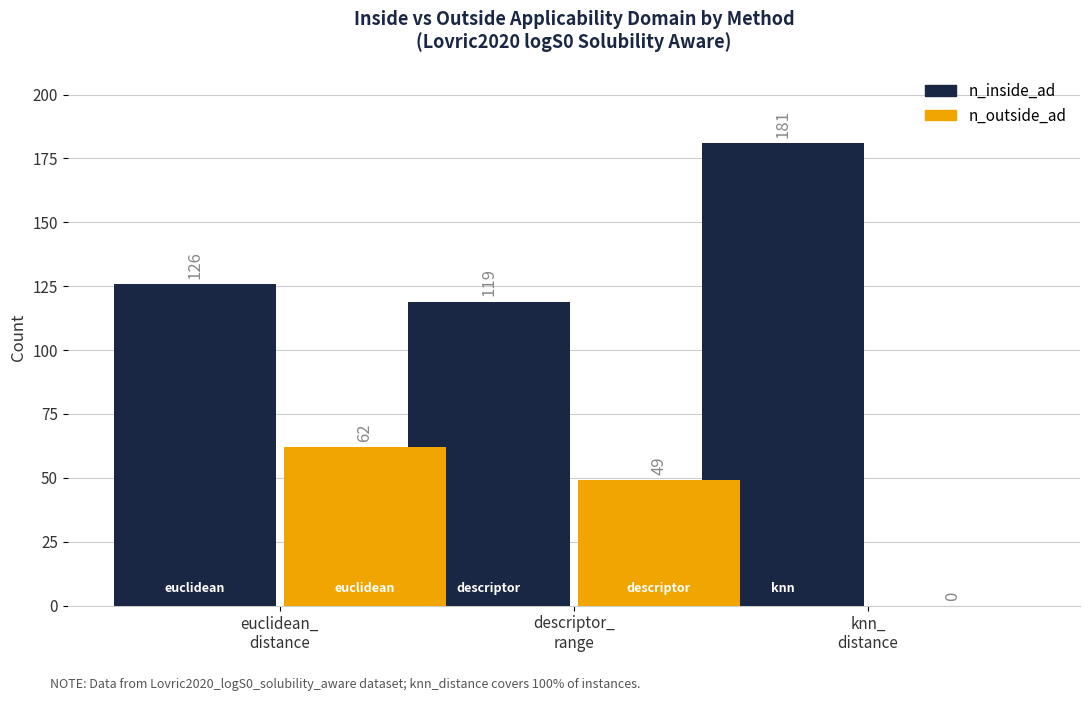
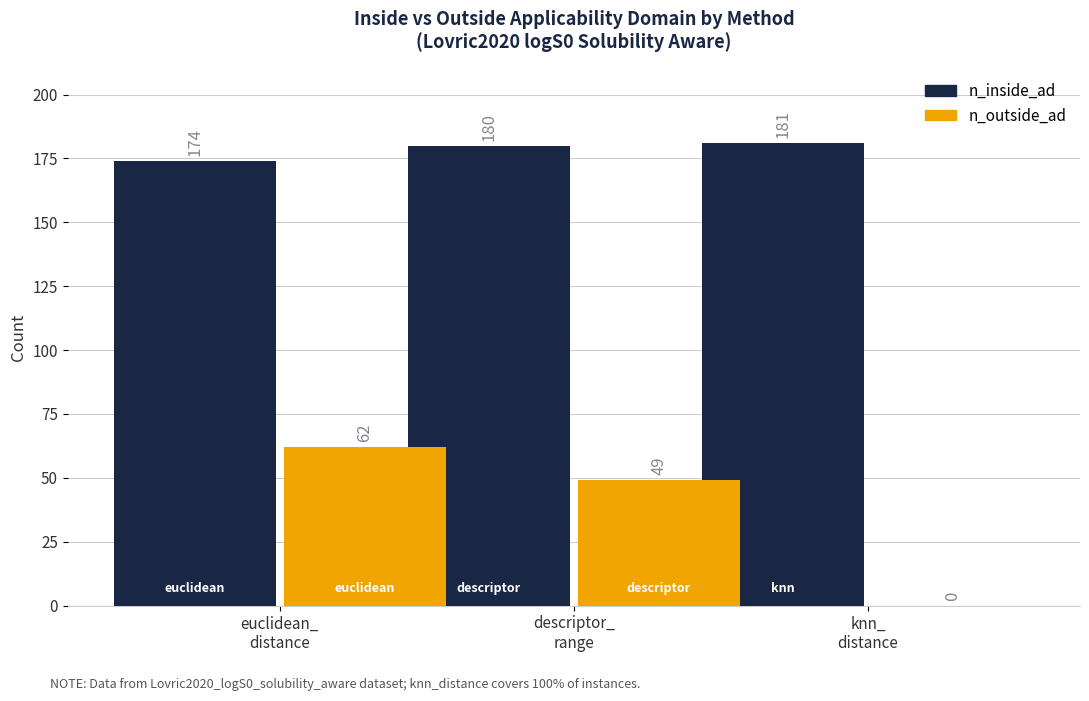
n_inside_ad, euclidean_ distance: 126 -> 174
n_inside_ad, descriptor_ range: 119 -> 180
